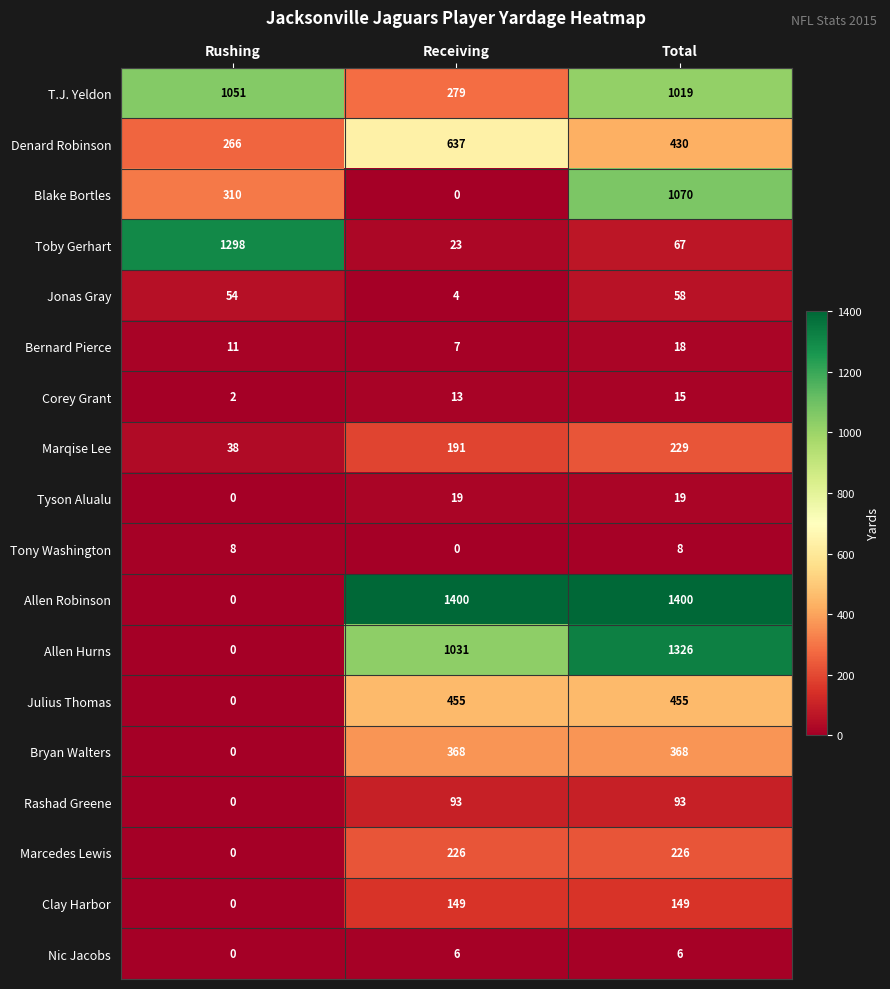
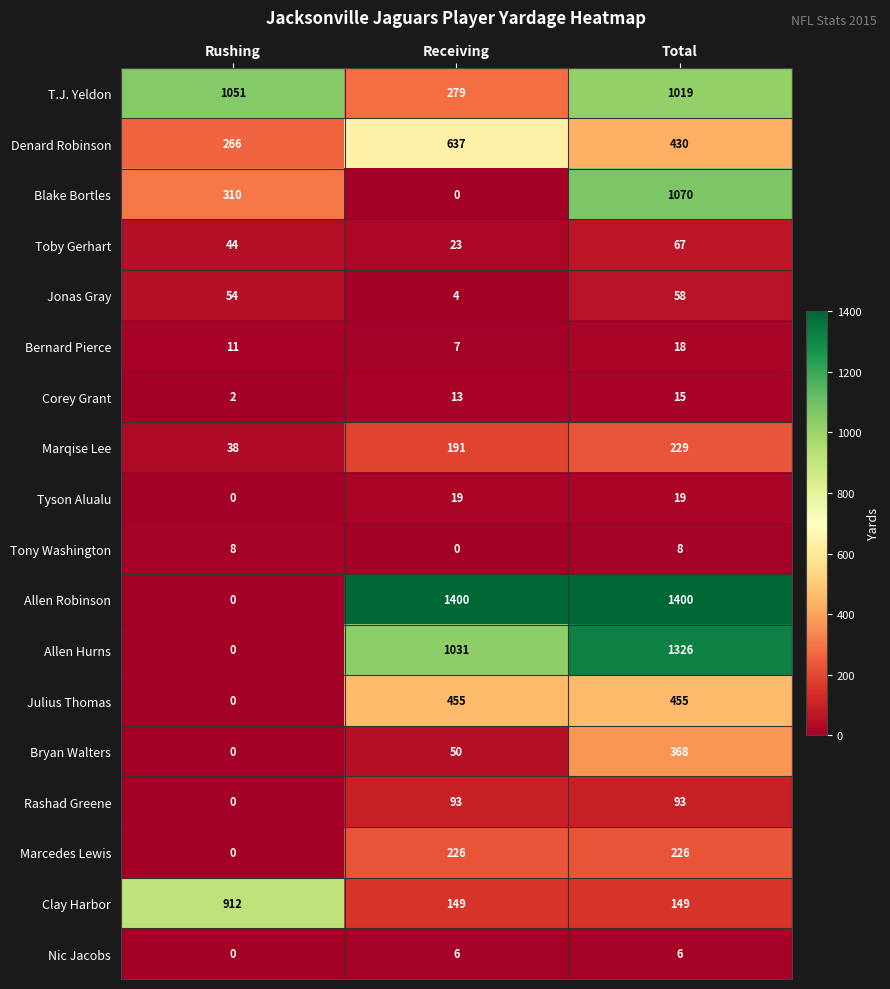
Toby Gerhart, Rushing: 1298 -> 44
Bryan Walters, Receiving: 368 -> 50
Clay Harbor, Rushing: 0 -> 912
